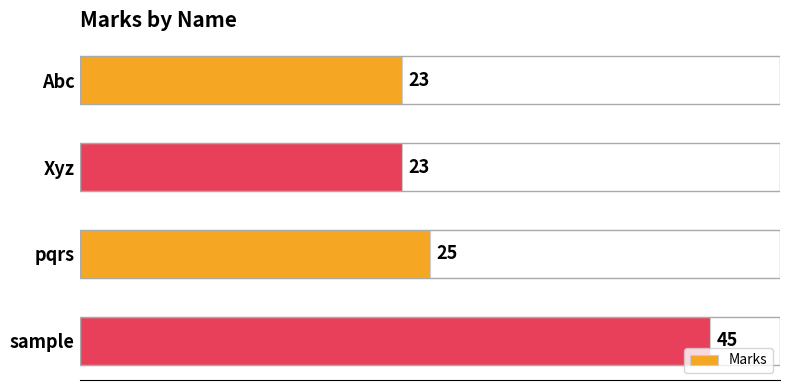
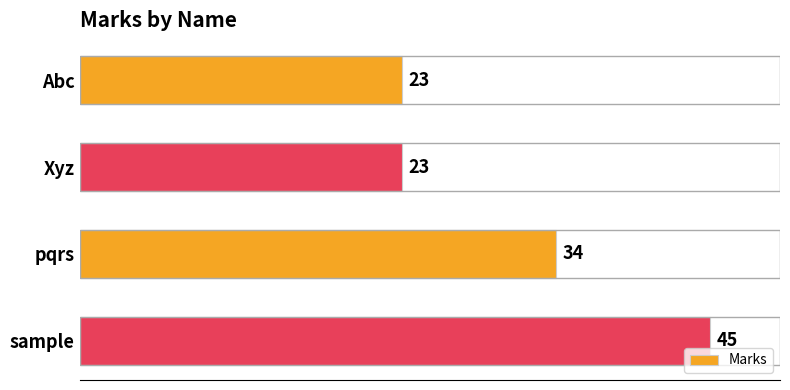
pqrs: 25 -> 34
